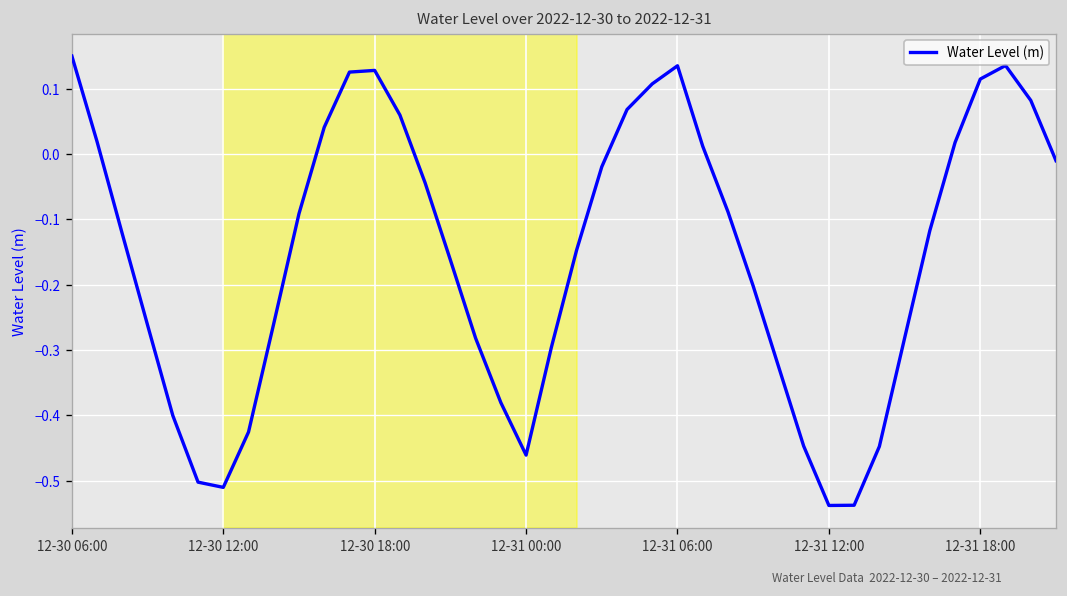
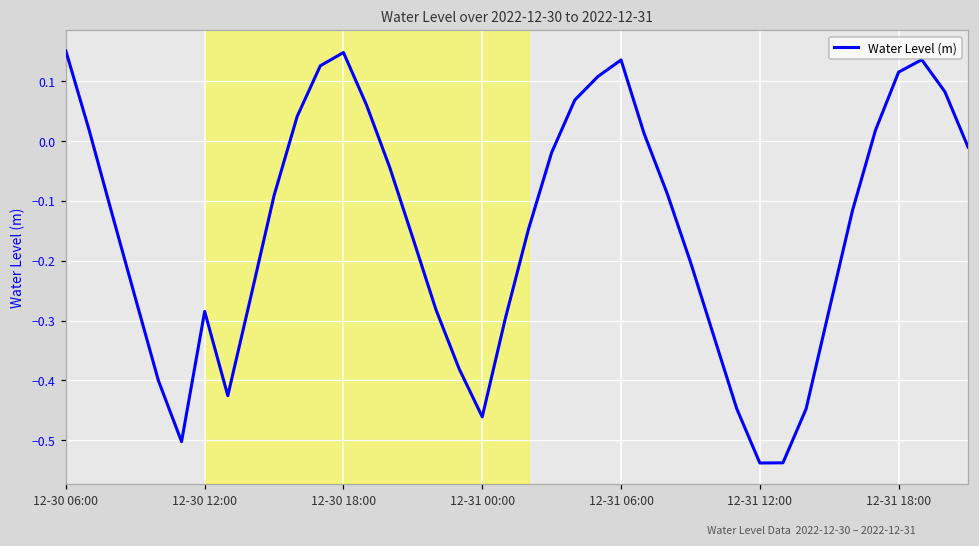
12-30 12:00: -0.51 -> -0.28
12-30 18:00: 0.13 -> 0.15
